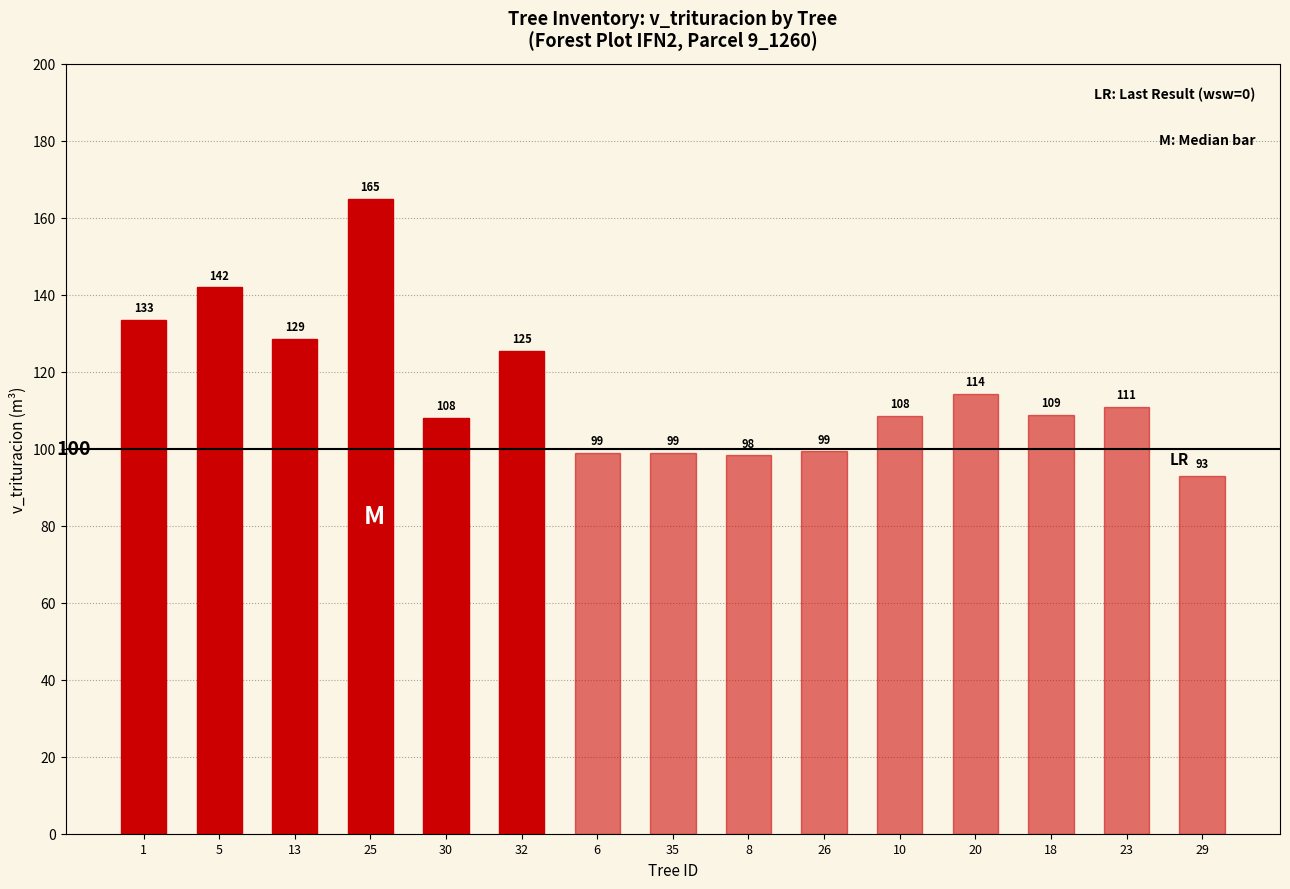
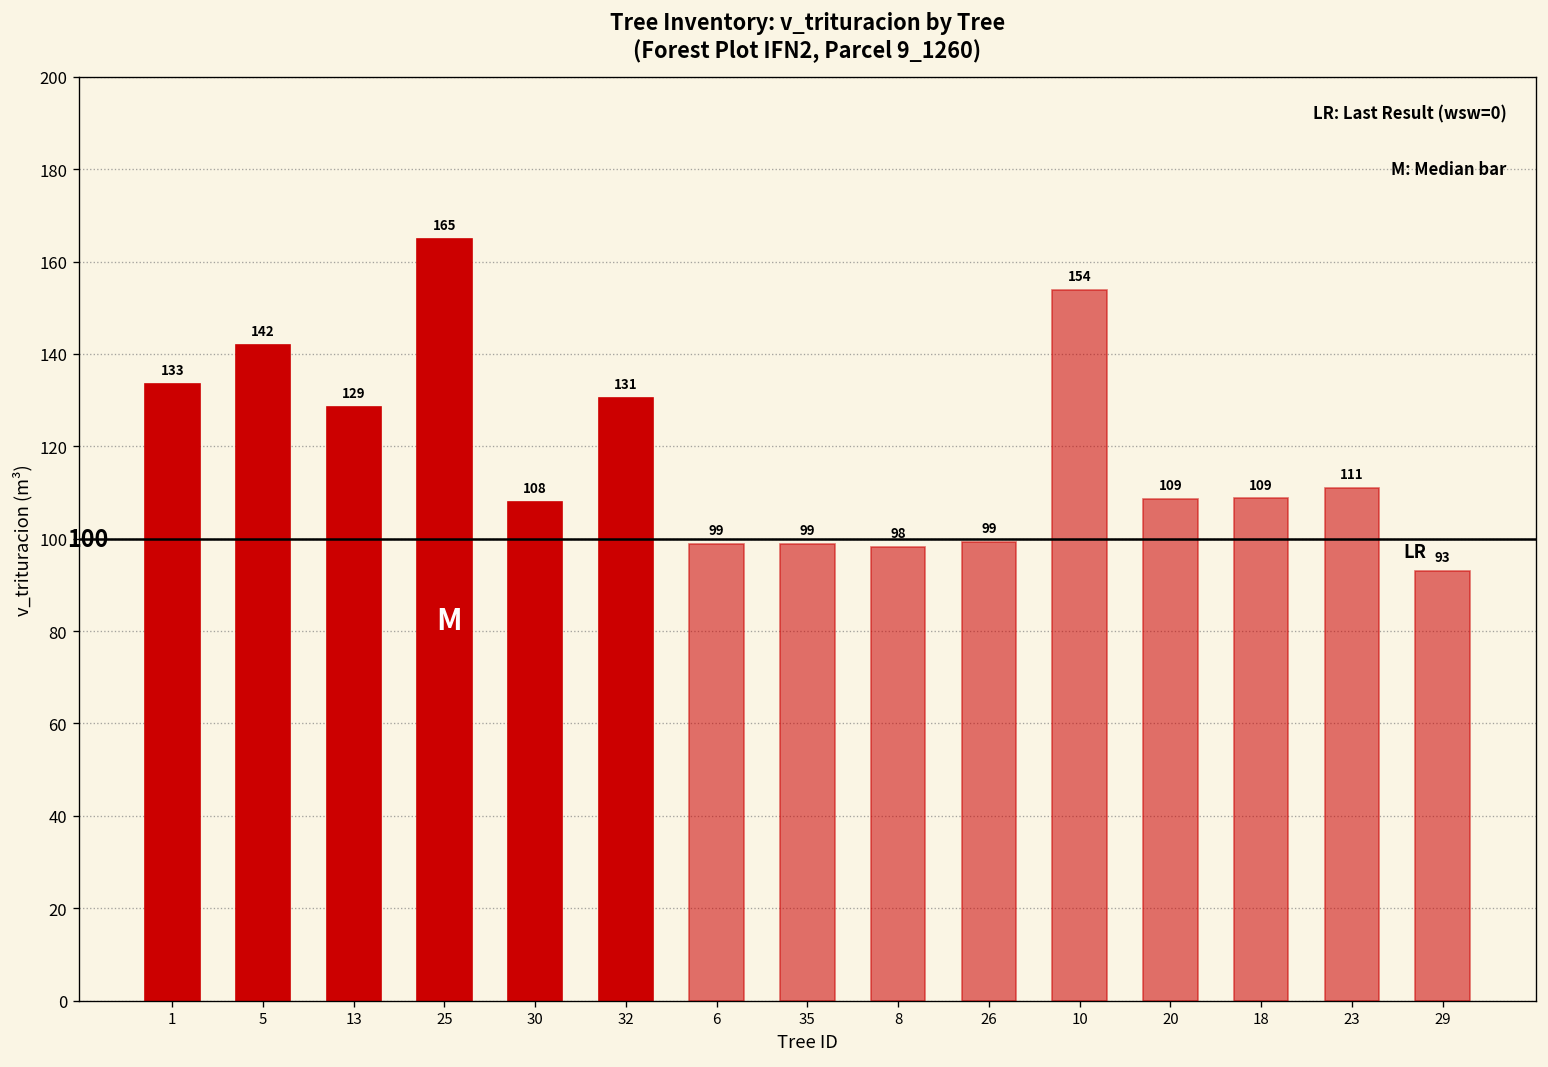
32: 125 -> 131
10: 108 -> 154
20: 114 -> 109
